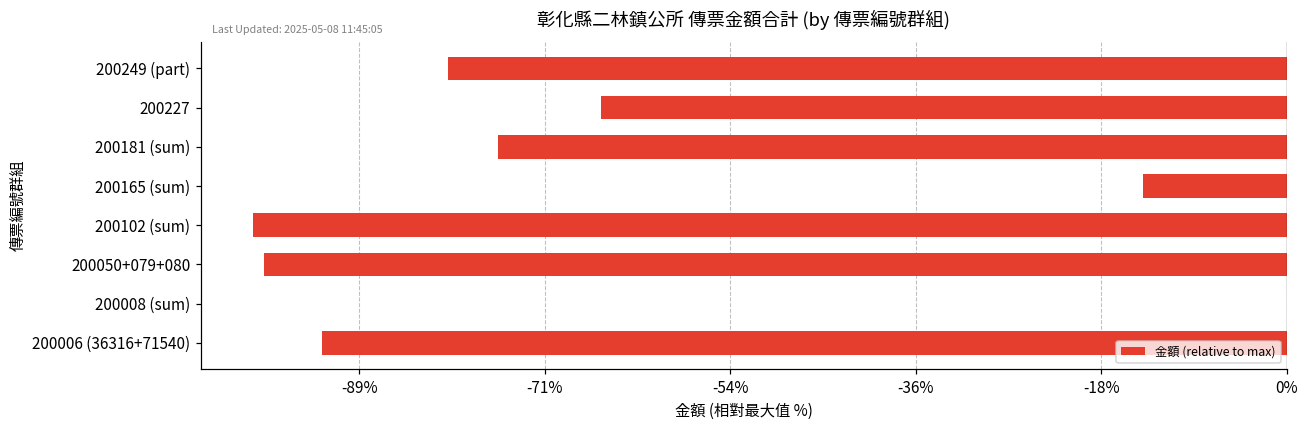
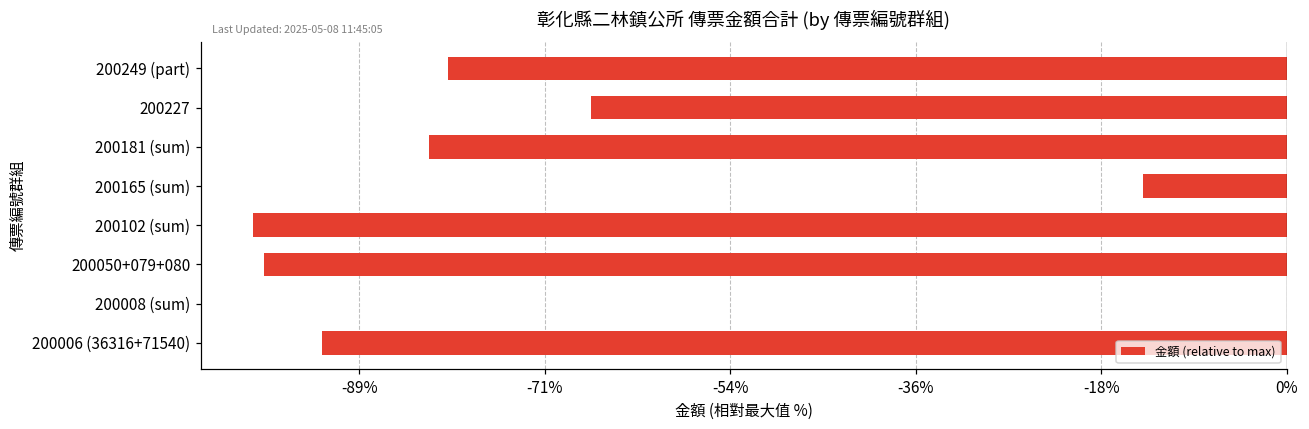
200227: -66% -> -67%
200181 (sum): -76% -> -82%
